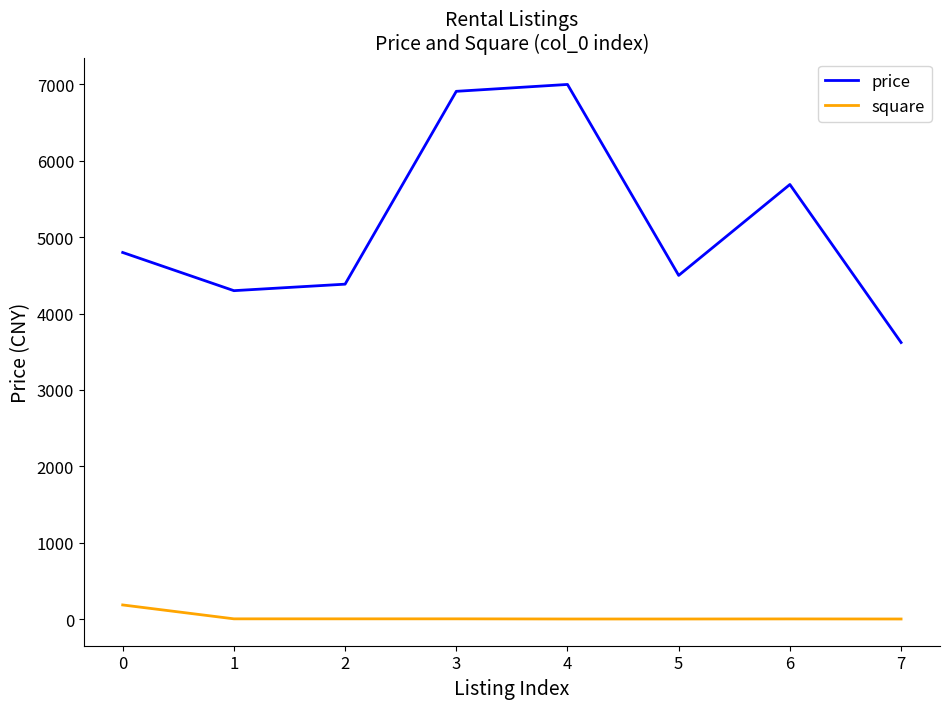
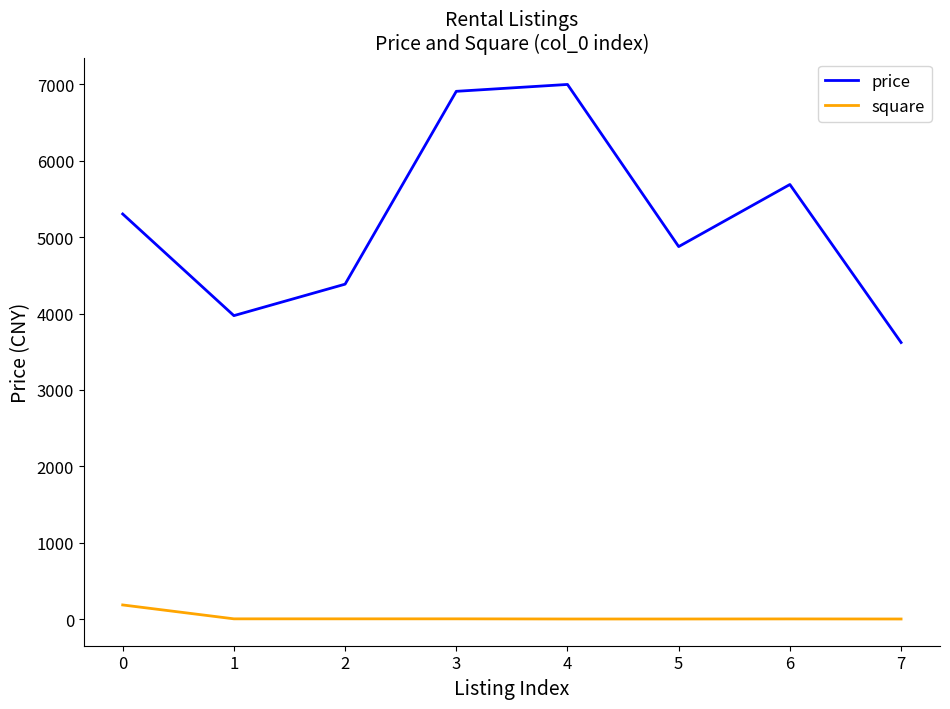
price, 0: 4800 -> 5300
price, 1: 4300 -> 4000
price, 5: 4500 -> 4900
